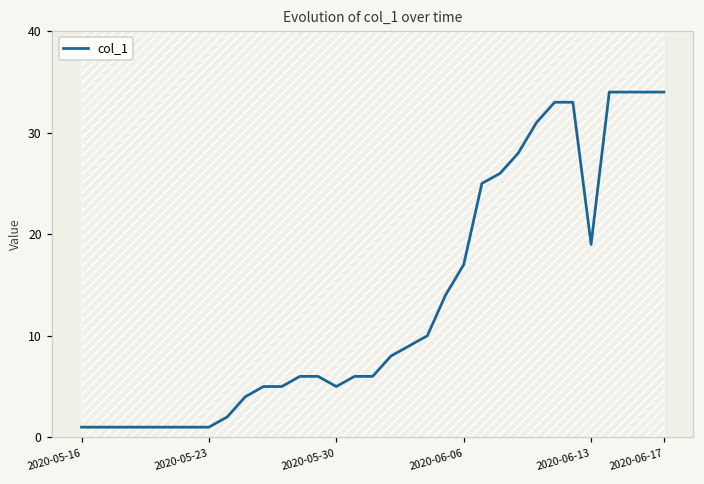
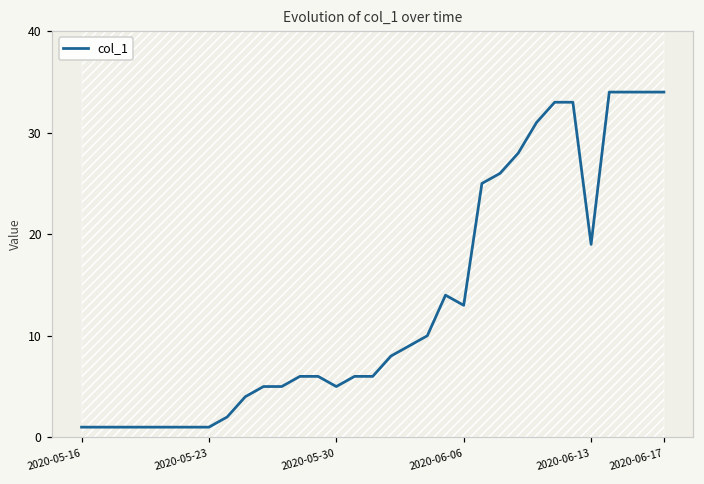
col_1, 2020-06-06: 17 -> 13
